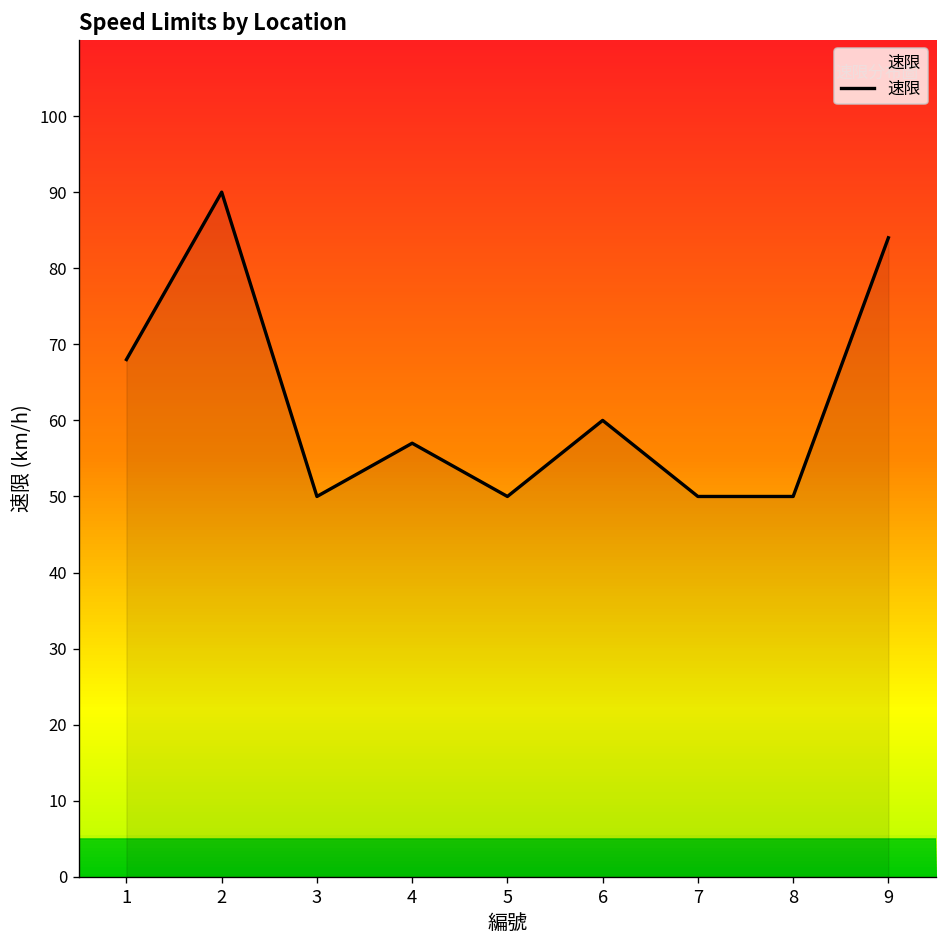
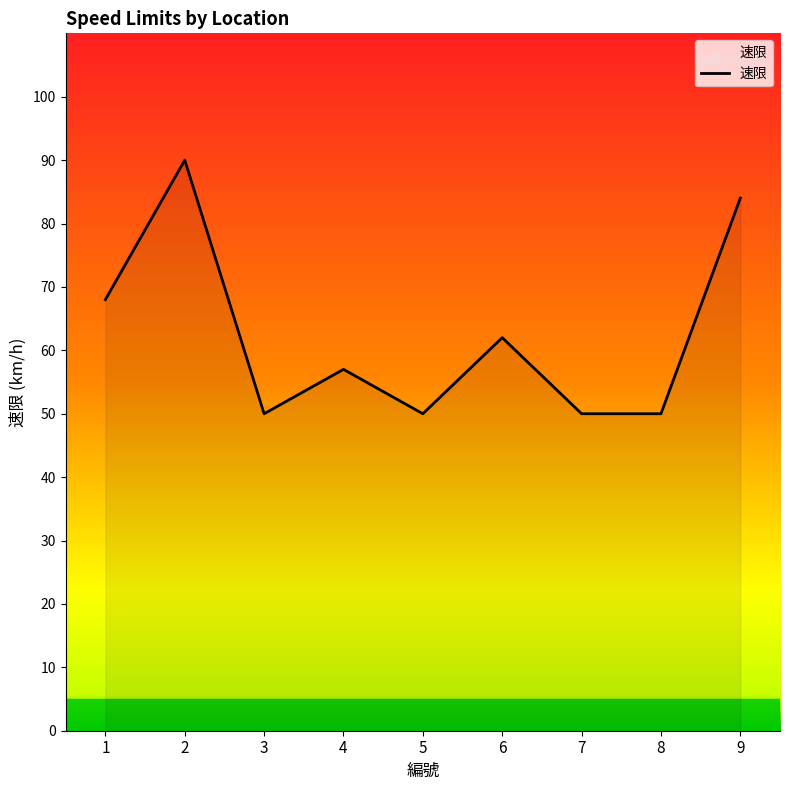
6: 60 -> 62
